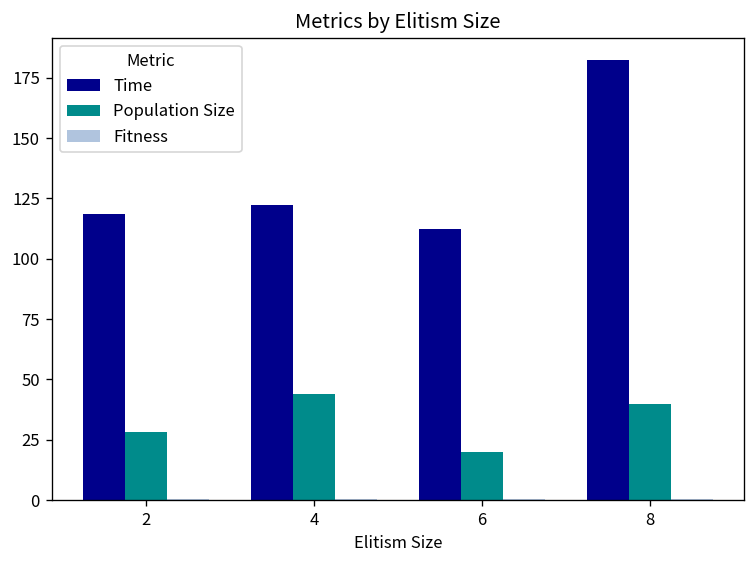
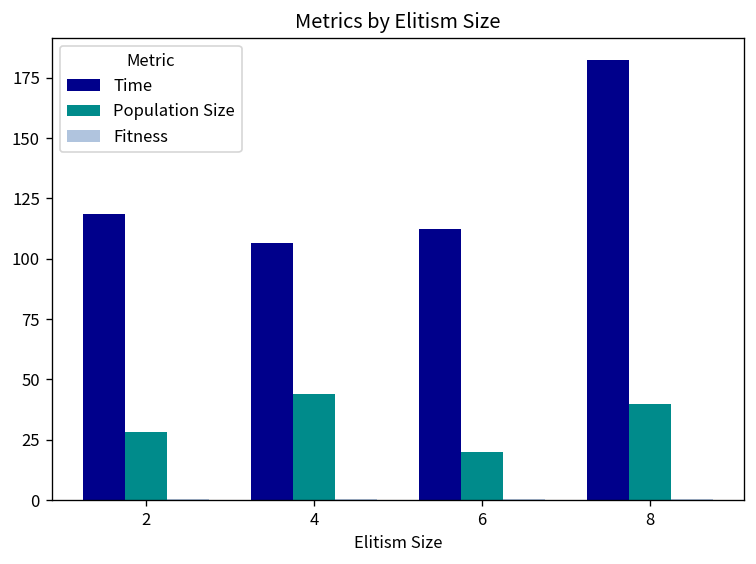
Time, 4: 122 -> 106
